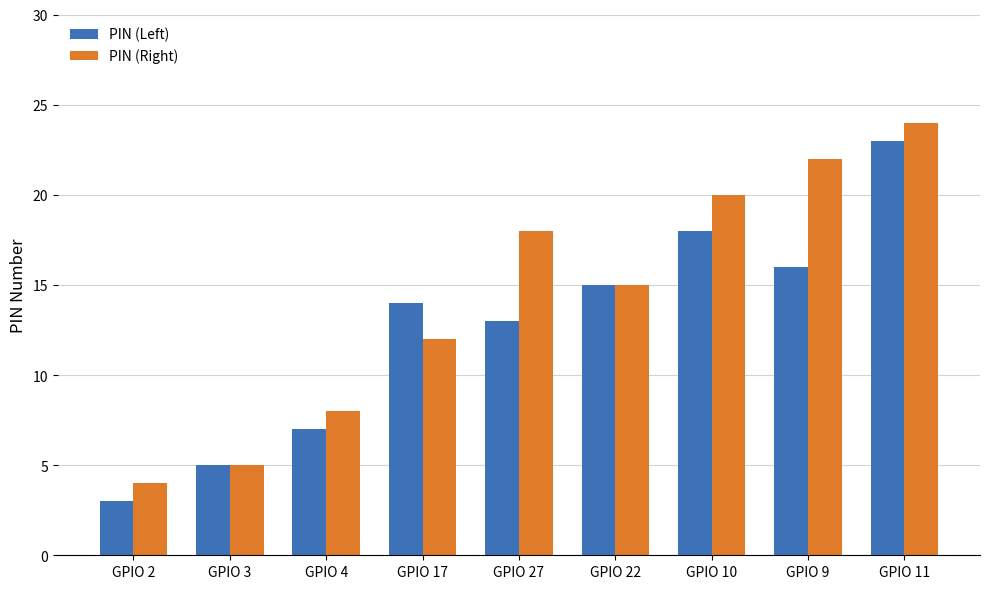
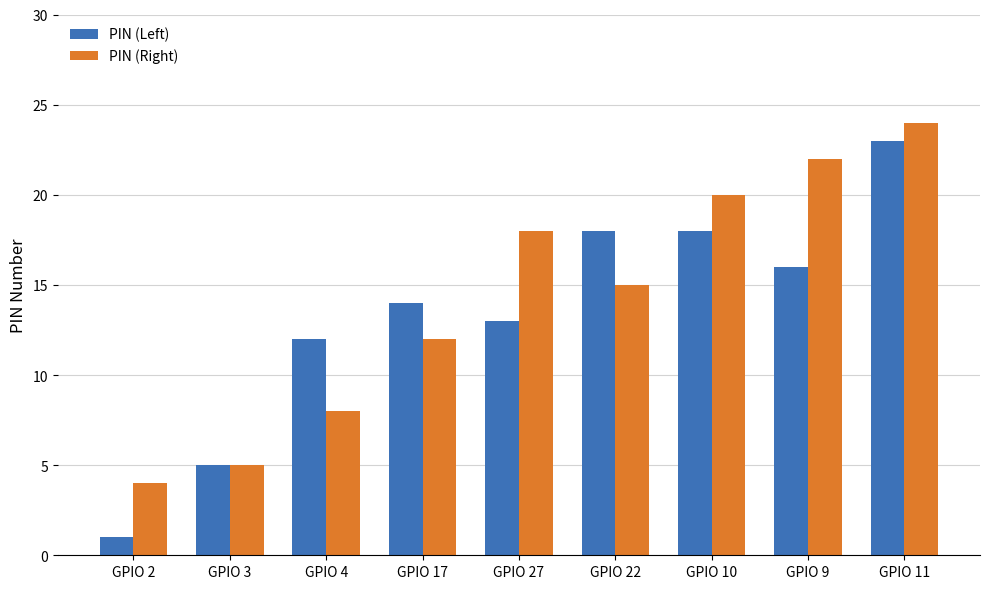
PIN (Left), GPIO 2: 3 -> 1
PIN (Left), GPIO 4: 7 -> 12
PIN (Left), GPIO 22: 15 -> 18
